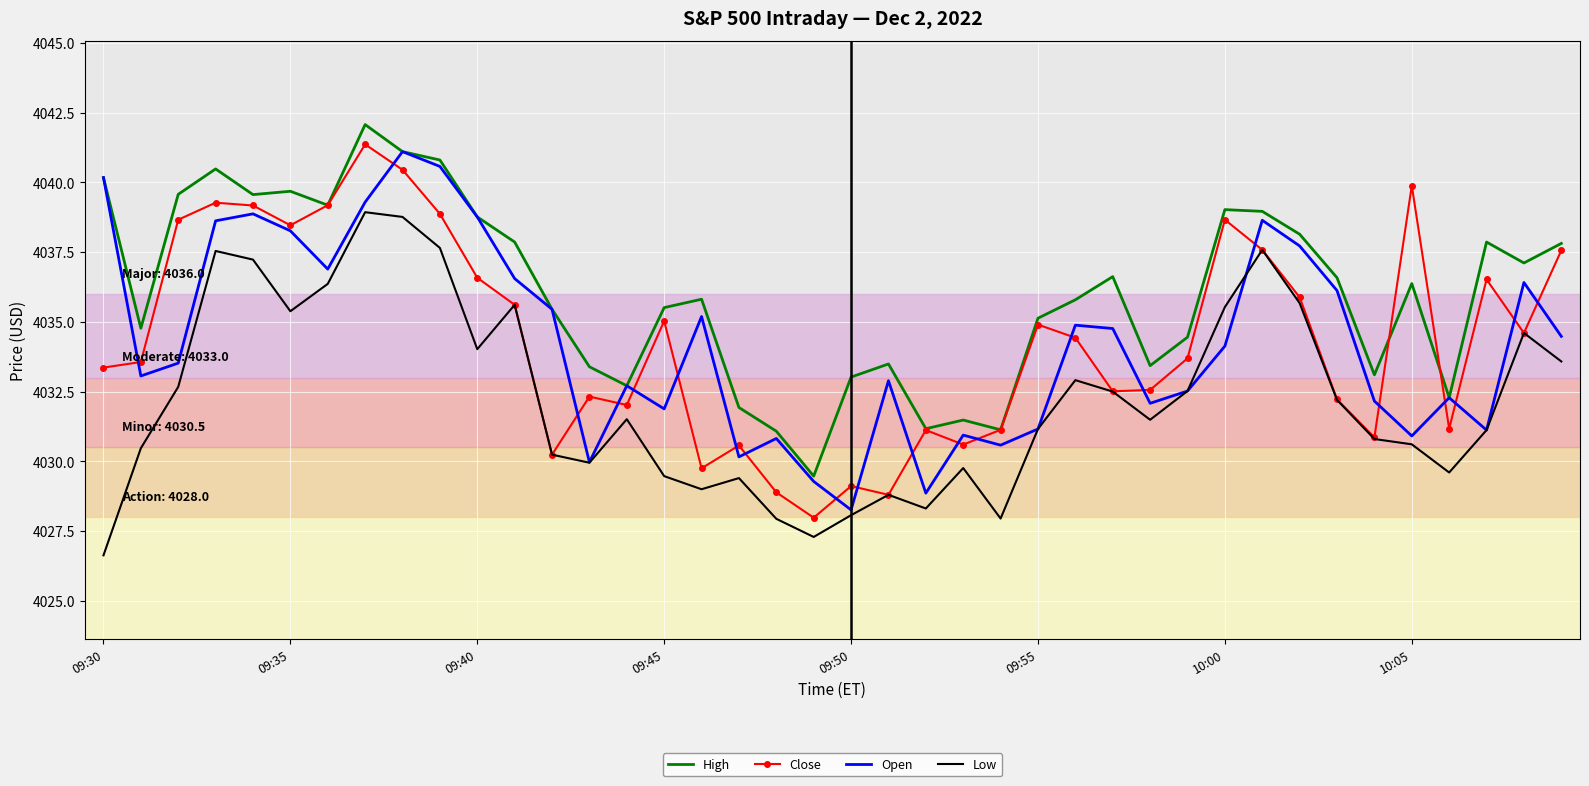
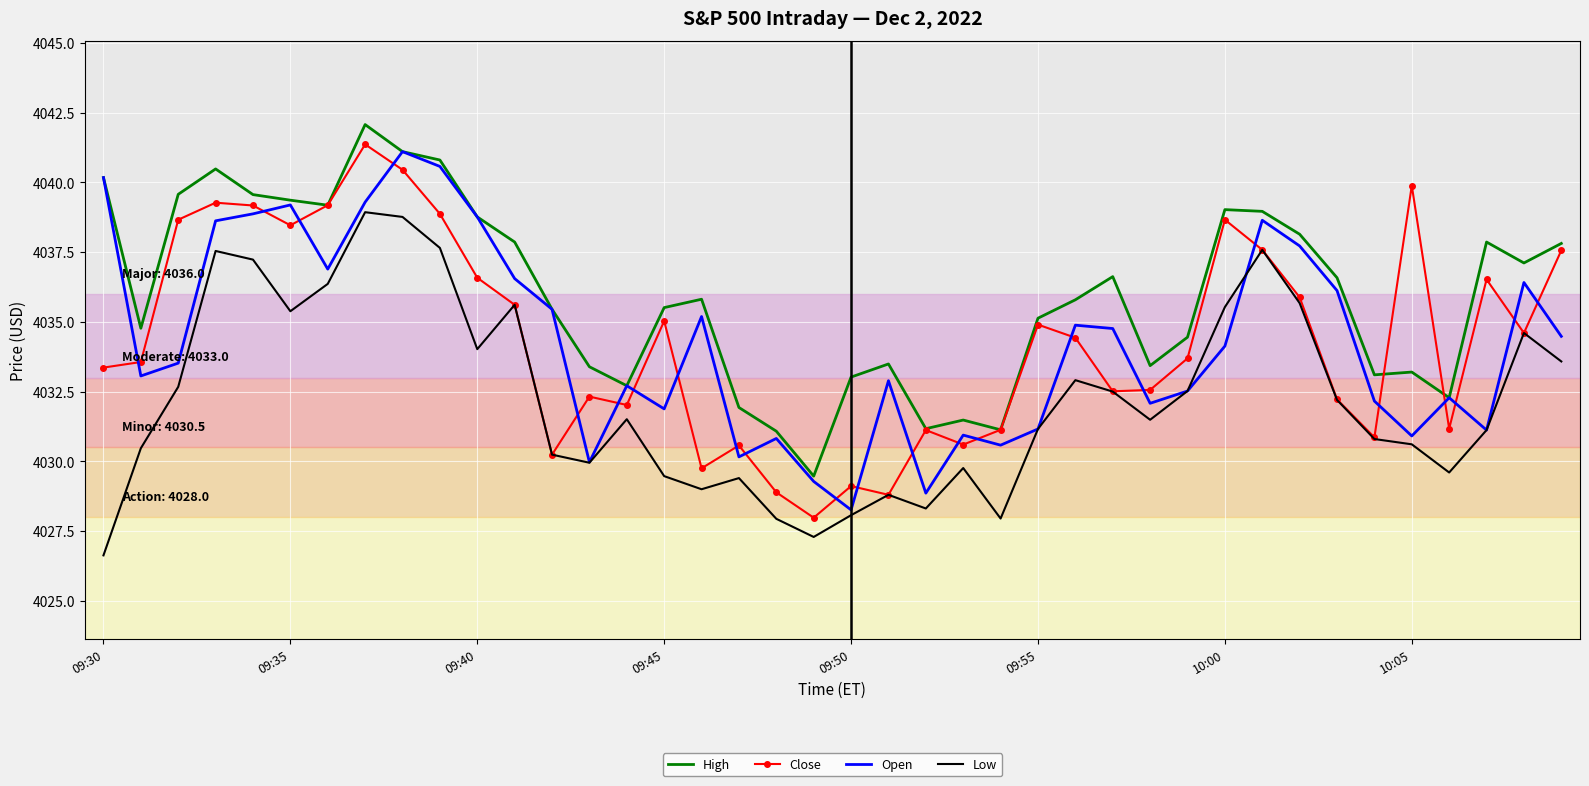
High, 09:35: 4039.7 -> 4039.4
Open, 09:35: 4038.3 -> 4039.2
High, 10:05: 4036.4 -> 4033.2
